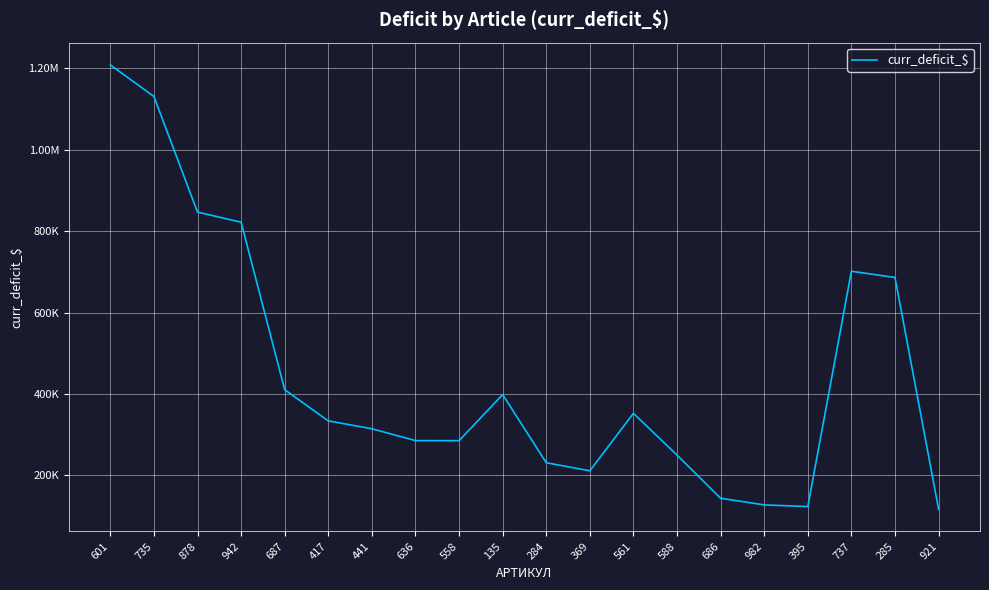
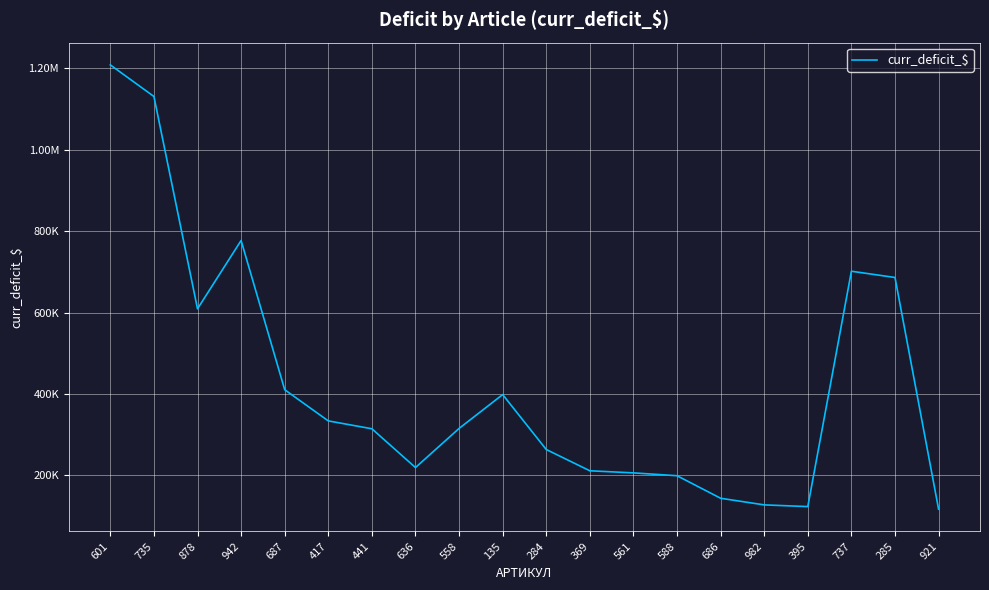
878: 850000 -> 610000
942: 820000 -> 780000
636: 290000 -> 220000
558: 290000 -> 320000
284: 230000 -> 260000
561: 350000 -> 210000
588: 250000 -> 200000
